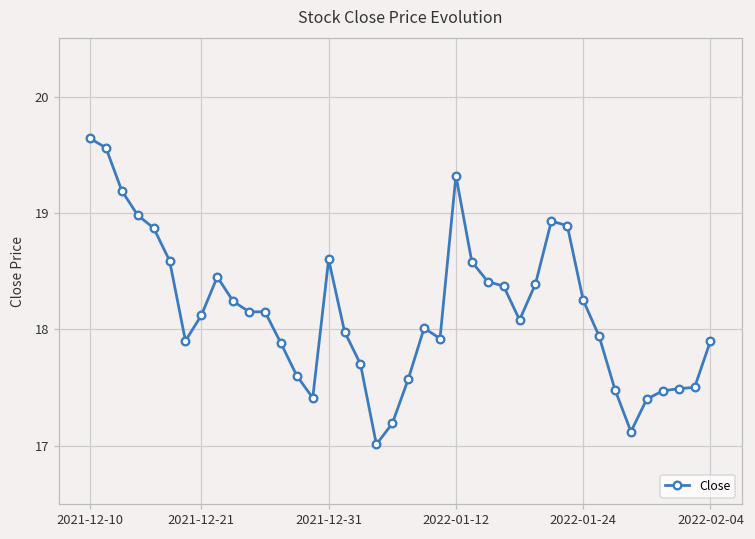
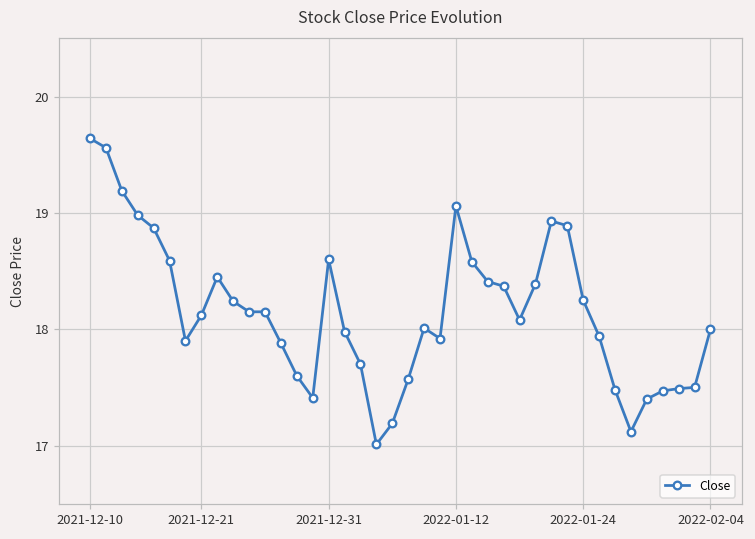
2022-01-12: 19.32 -> 19.06
2022-02-04: 17.9 -> 18.0
